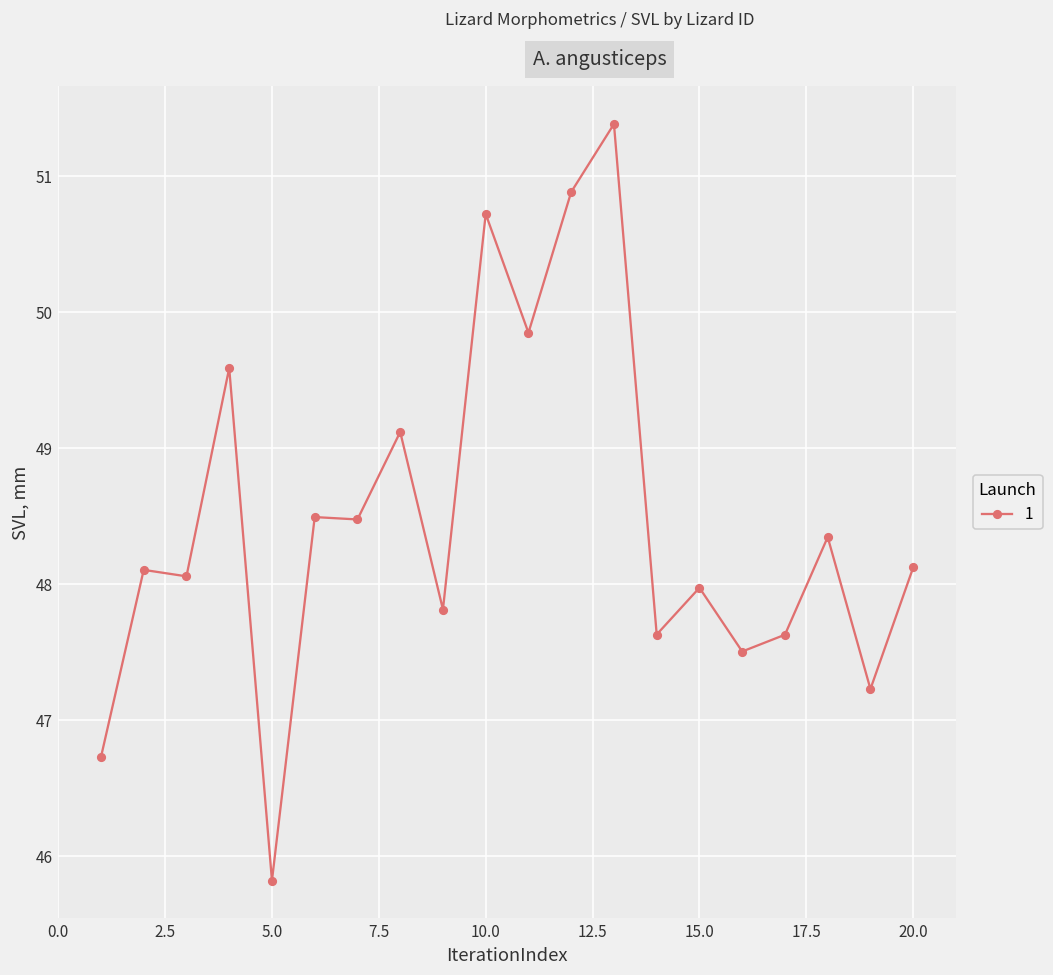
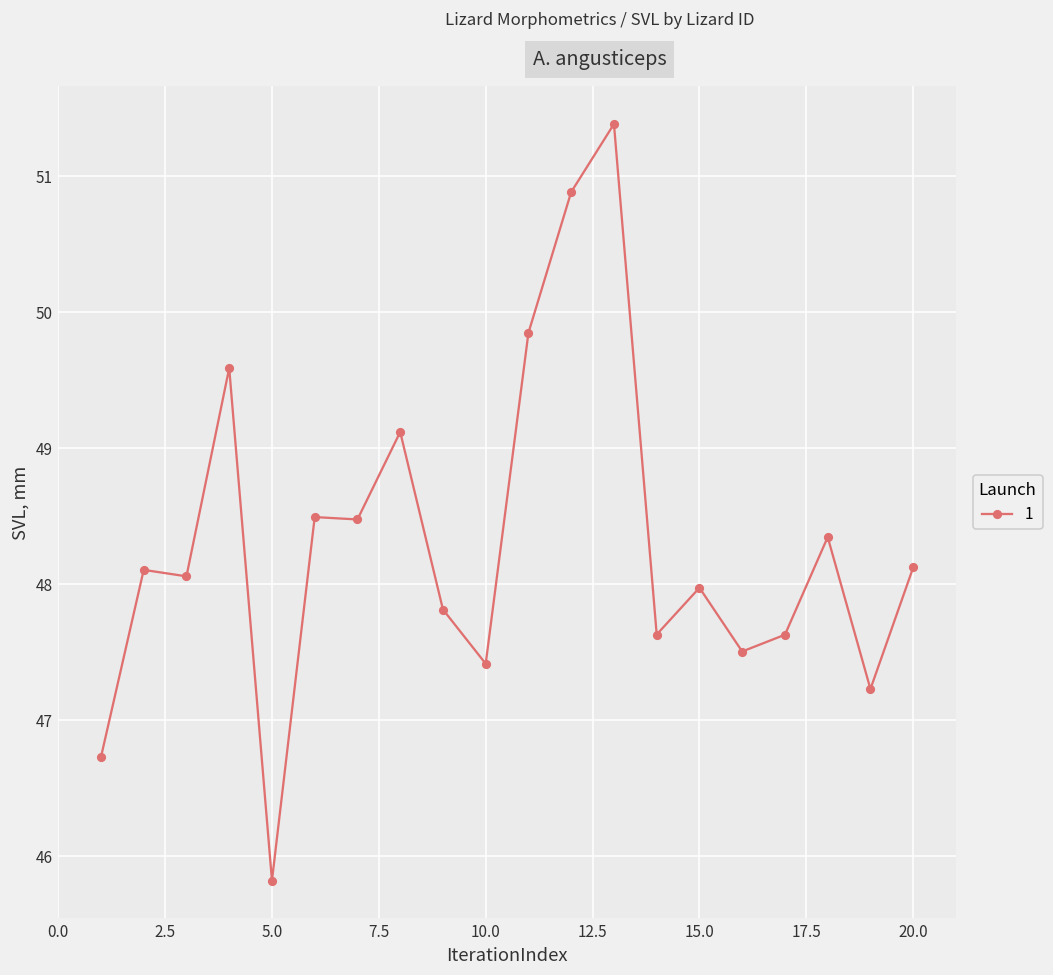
10.0: 50.72 -> 47.41
